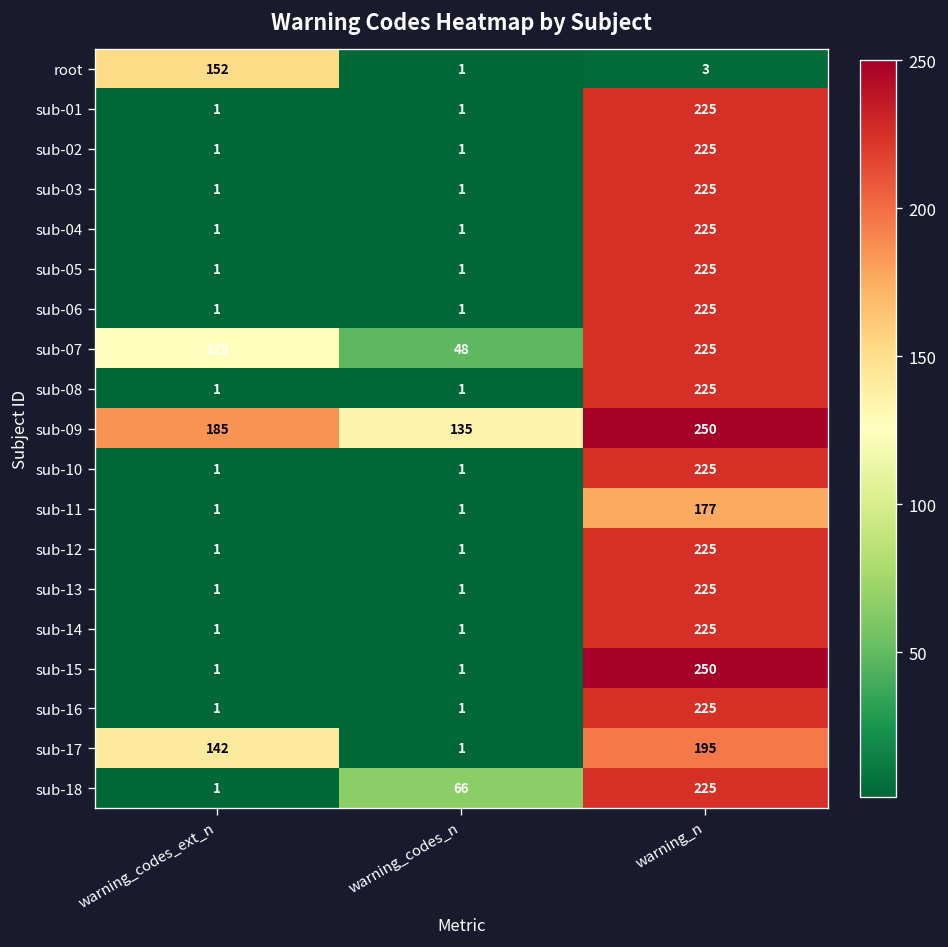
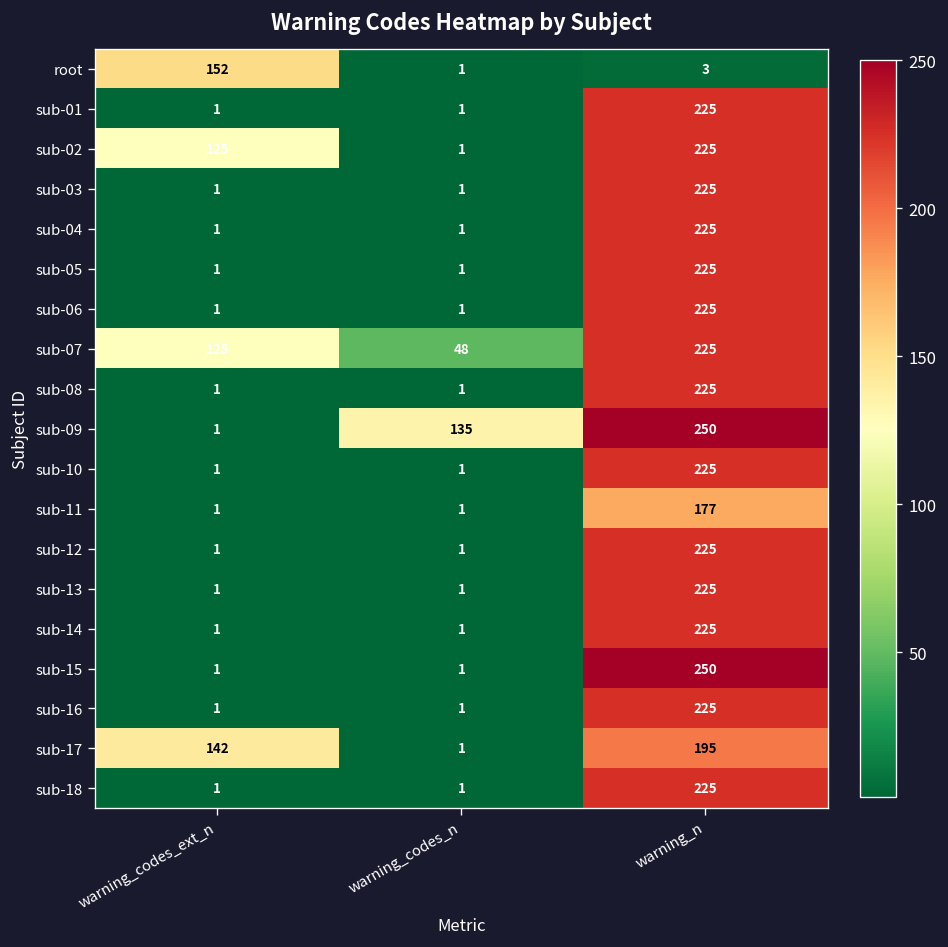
sub-02, warning_codes_ext_n: 1 -> 125
sub-09, warning_codes_ext_n: 185 -> 1
sub-18, warning_codes_n: 66 -> 1
